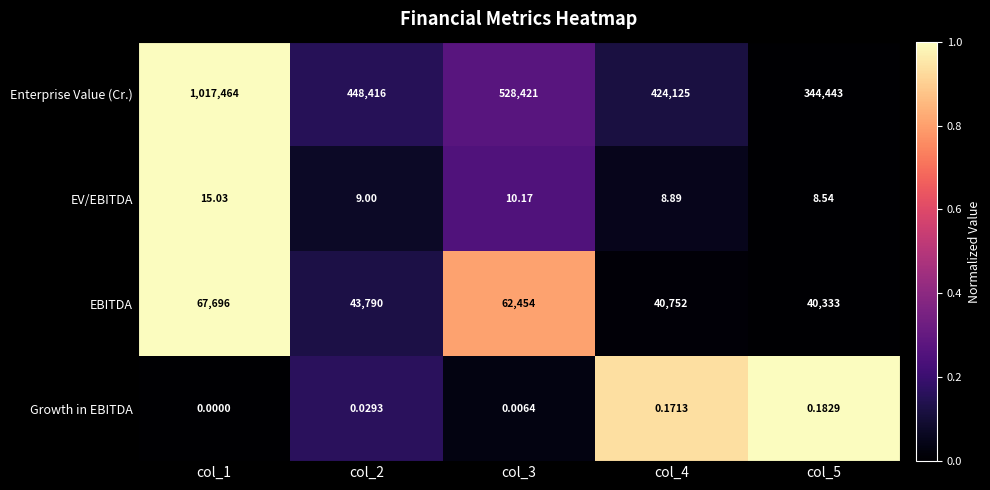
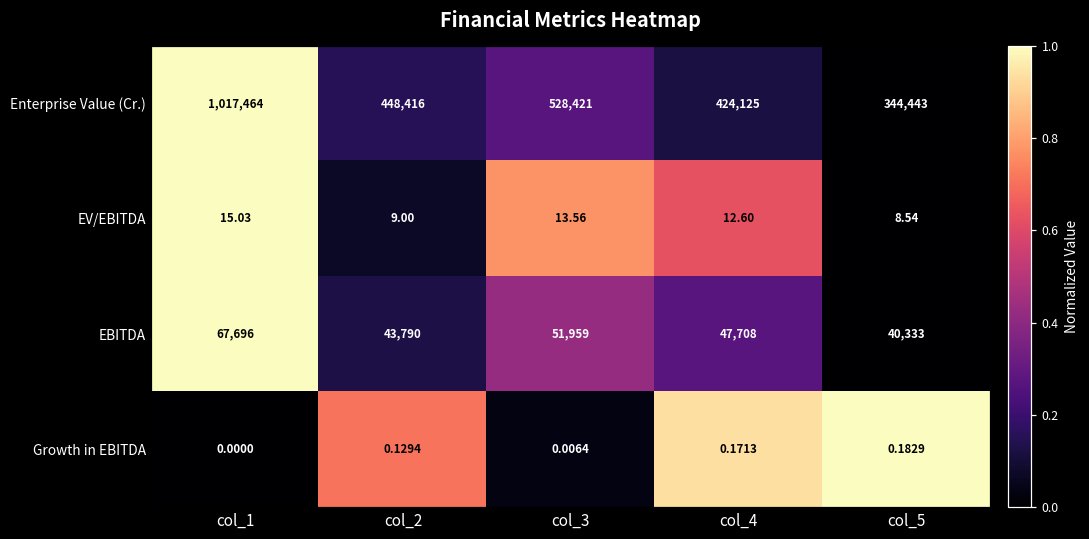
EV/EBITDA, col_3: 10.17 -> 13.56
EV/EBITDA, col_4: 8.89 -> 12.60
EBITDA, col_3: 62,454 -> 51,959
EBITDA, col_4: 40,752 -> 47,708
Growth in EBITDA, col_2: 0.0293 -> 0.1294
